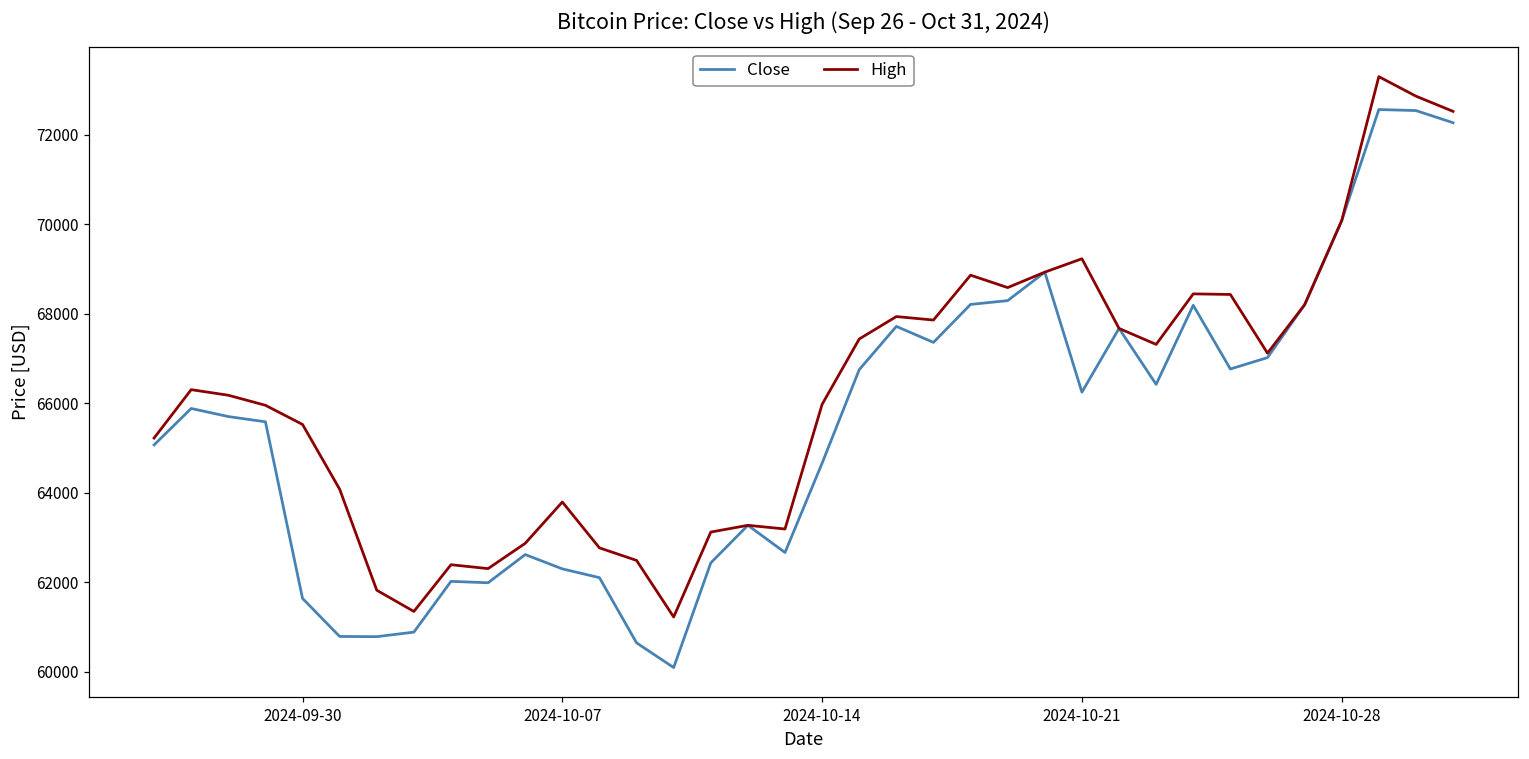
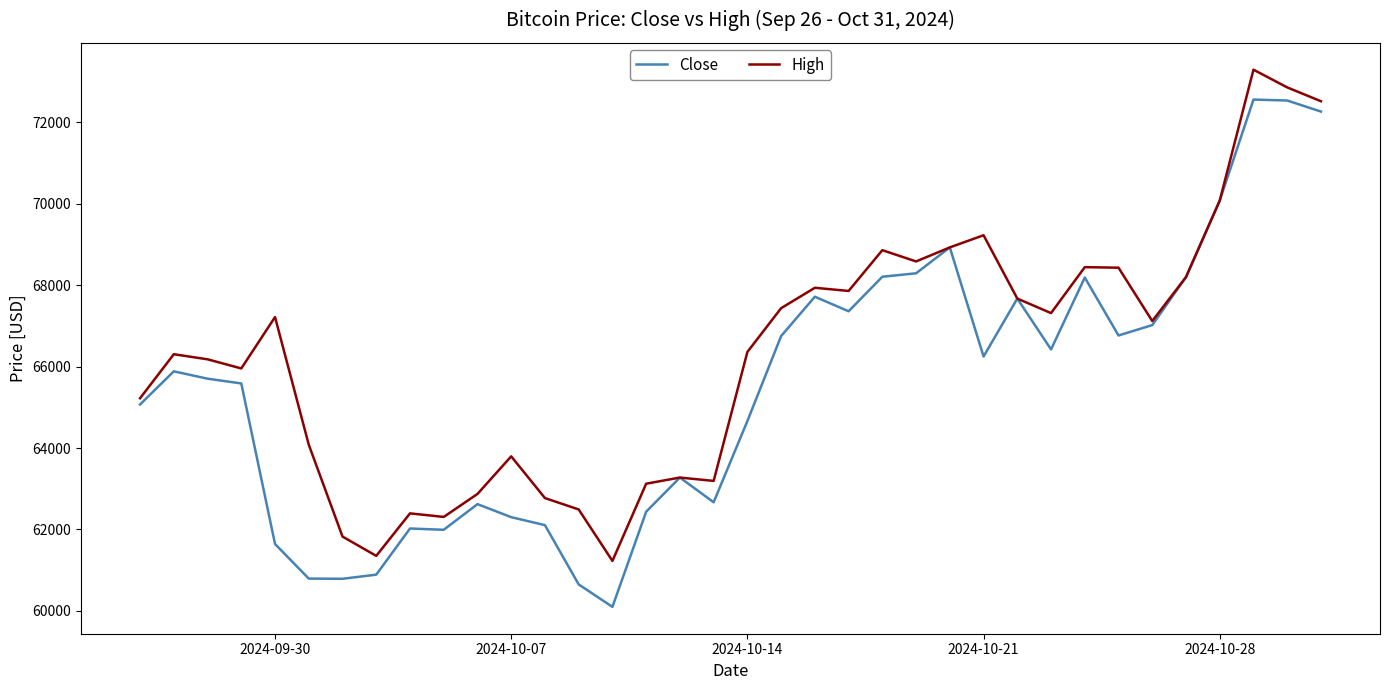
High, 2024-09-30: 65500 -> 67200
High, 2024-10-14: 66000 -> 66400
